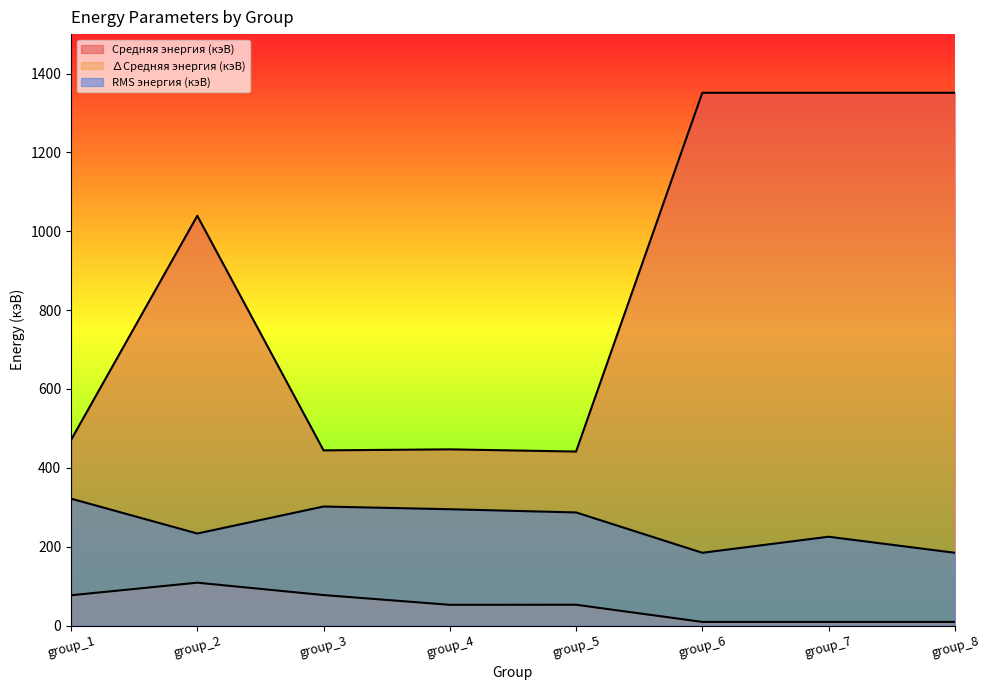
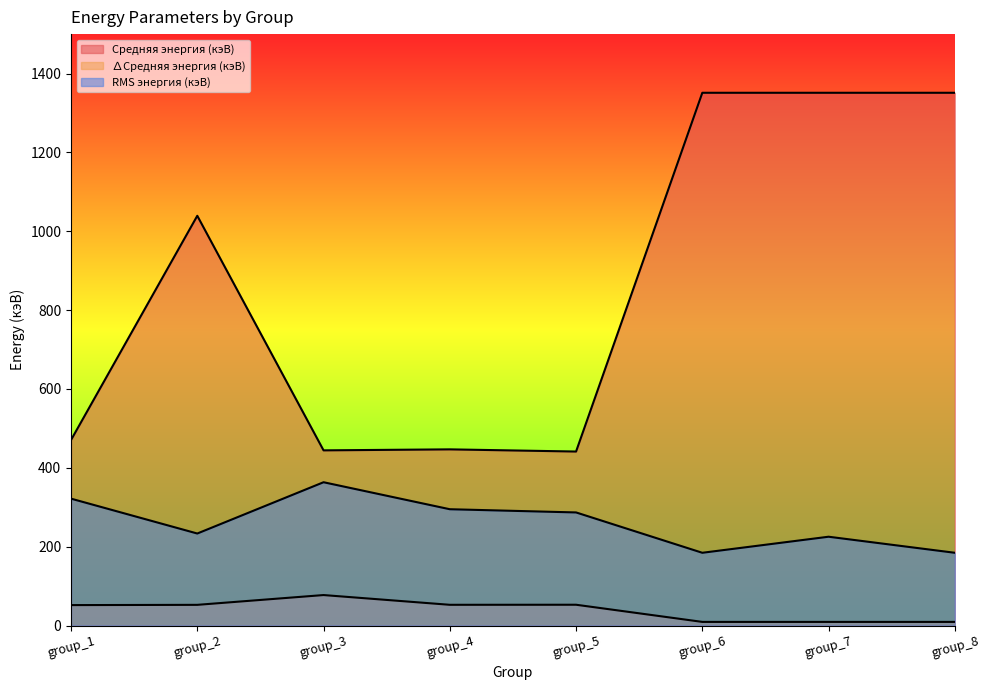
∆Средняя энергия (кэВ), group_1: 80 -> 50
∆Средняя энергия (кэВ), group_2: 110 -> 50
RMS энергия (кэВ), group_3: 300 -> 360
